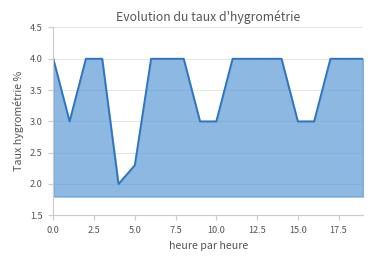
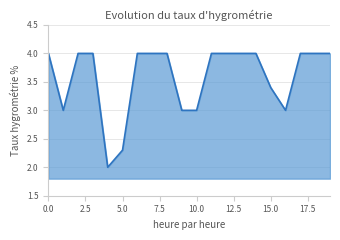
15.0: 3.0 -> 3.4
